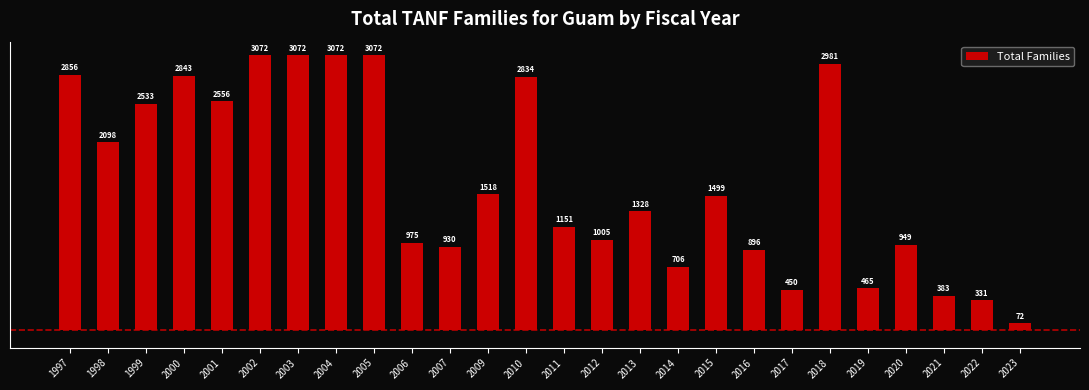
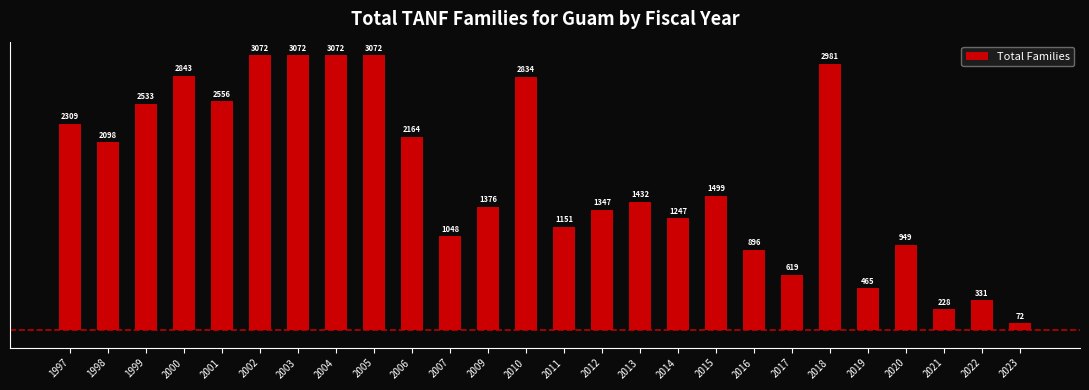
1997: 2856 -> 2309
2006: 975 -> 2164
2007: 930 -> 1048
2009: 1518 -> 1376
2012: 1005 -> 1347
2013: 1328 -> 1432
2014: 706 -> 1247
2017: 450 -> 619
2021: 383 -> 228
